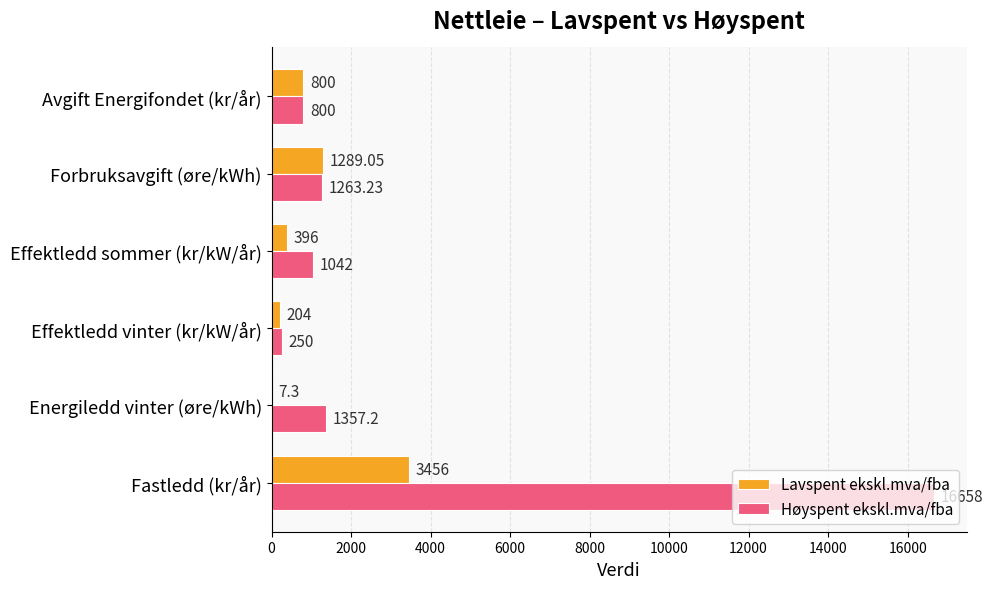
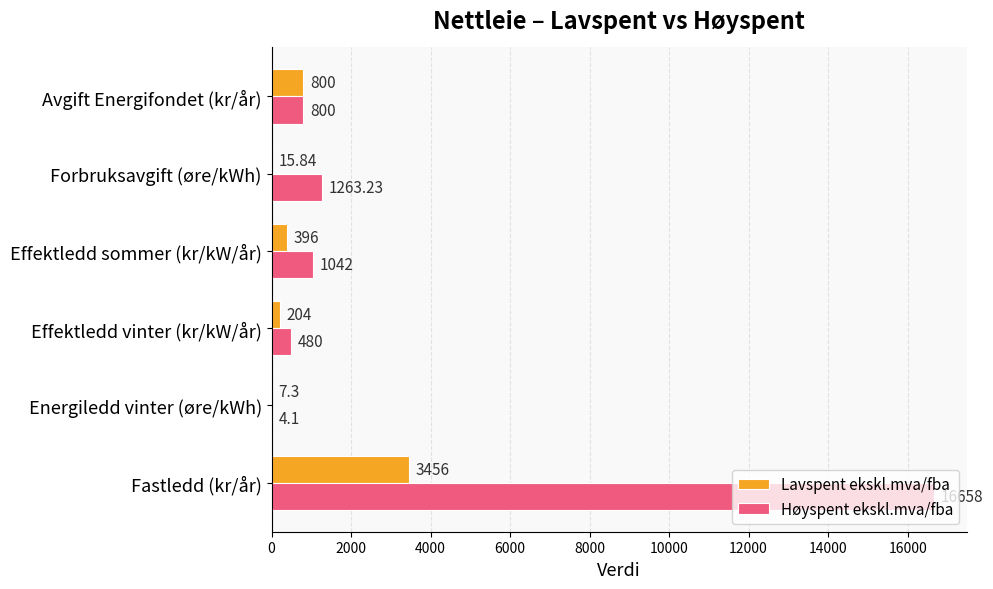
Lavspent ekskl.mva/fba, Forbruksavgift (øre/kWh): 1289.05 -> 15.84
Høyspent ekskl.mva/fba, Effektledd vinter (kr/kW/år): 250 -> 480
Høyspent ekskl.mva/fba, Energiledd vinter (øre/kWh): 1357.2 -> 4.1
